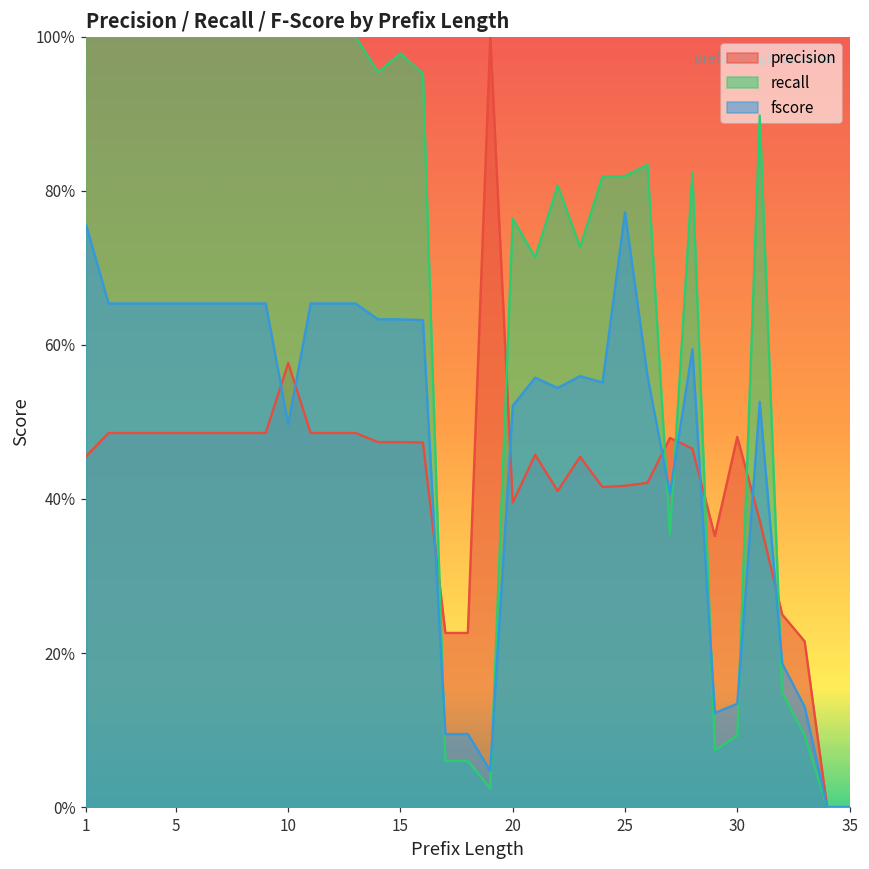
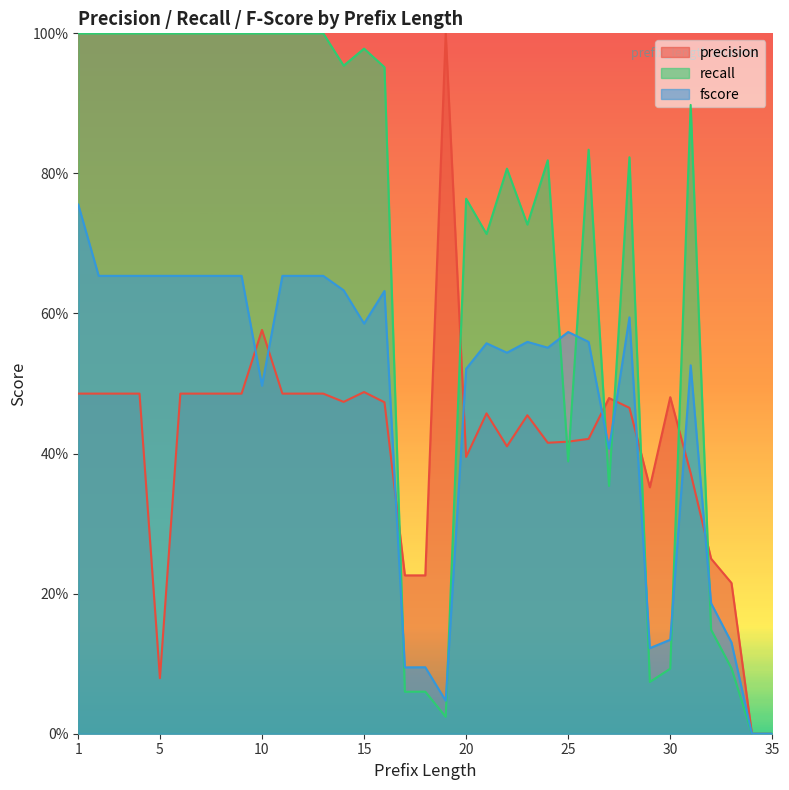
precision, 1: 46% -> 49%
precision, 5: 49% -> 8%
precision, 15: 47% -> 49%
fscore, 15: 63% -> 59%
recall, 25: 82% -> 39%
fscore, 25: 77% -> 57%
